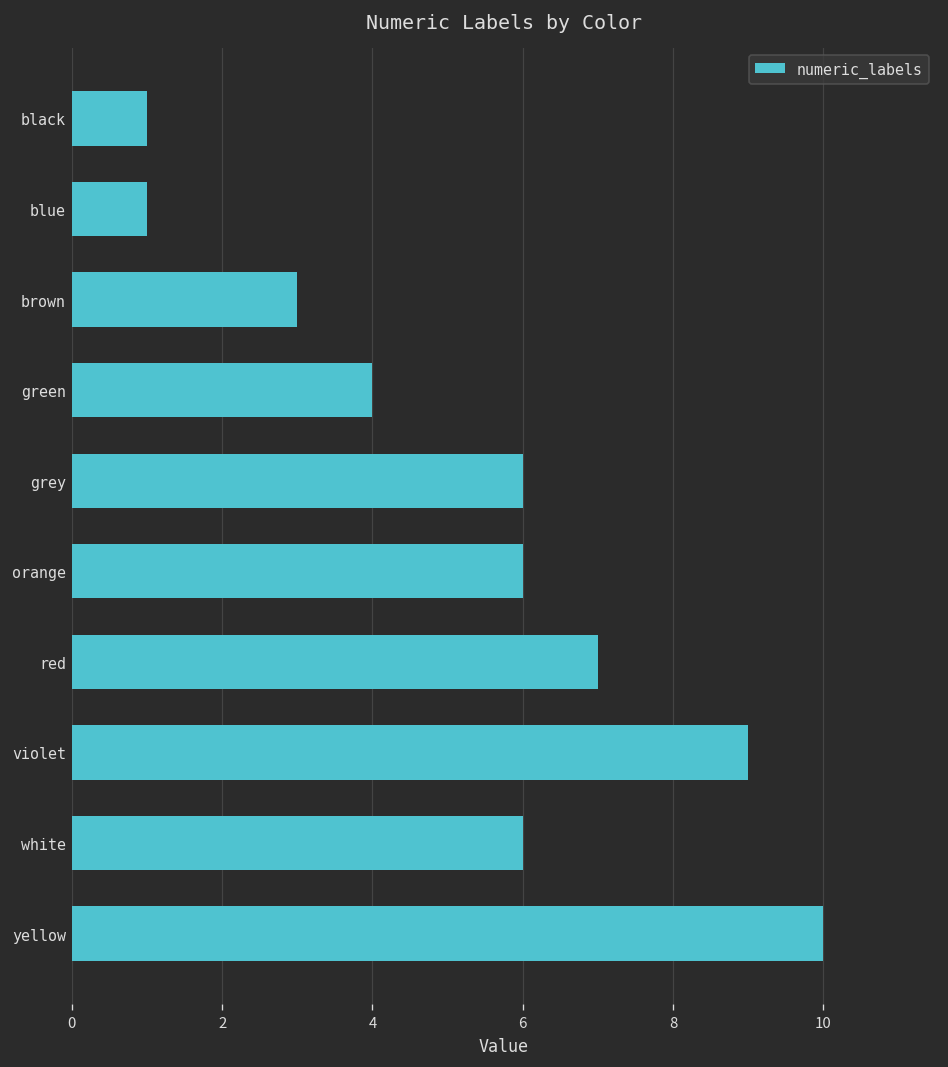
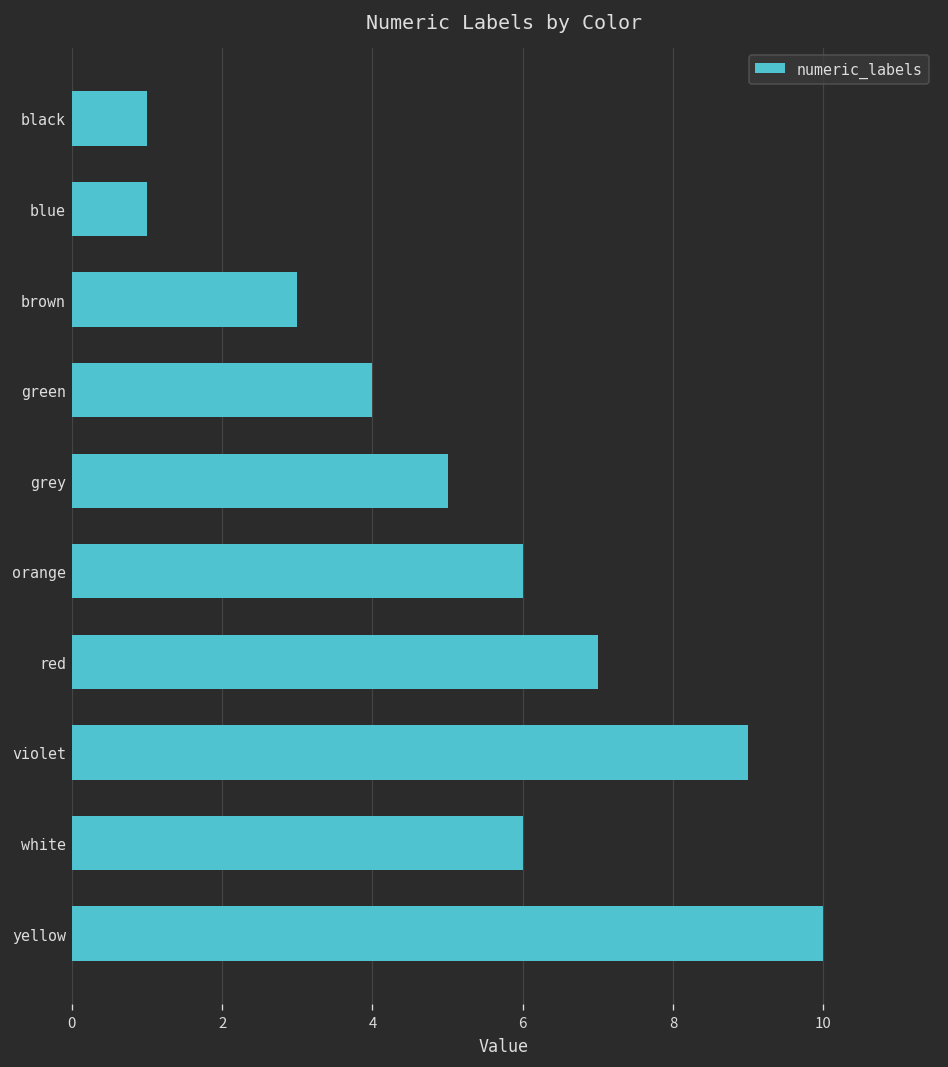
grey: 6 -> 5
